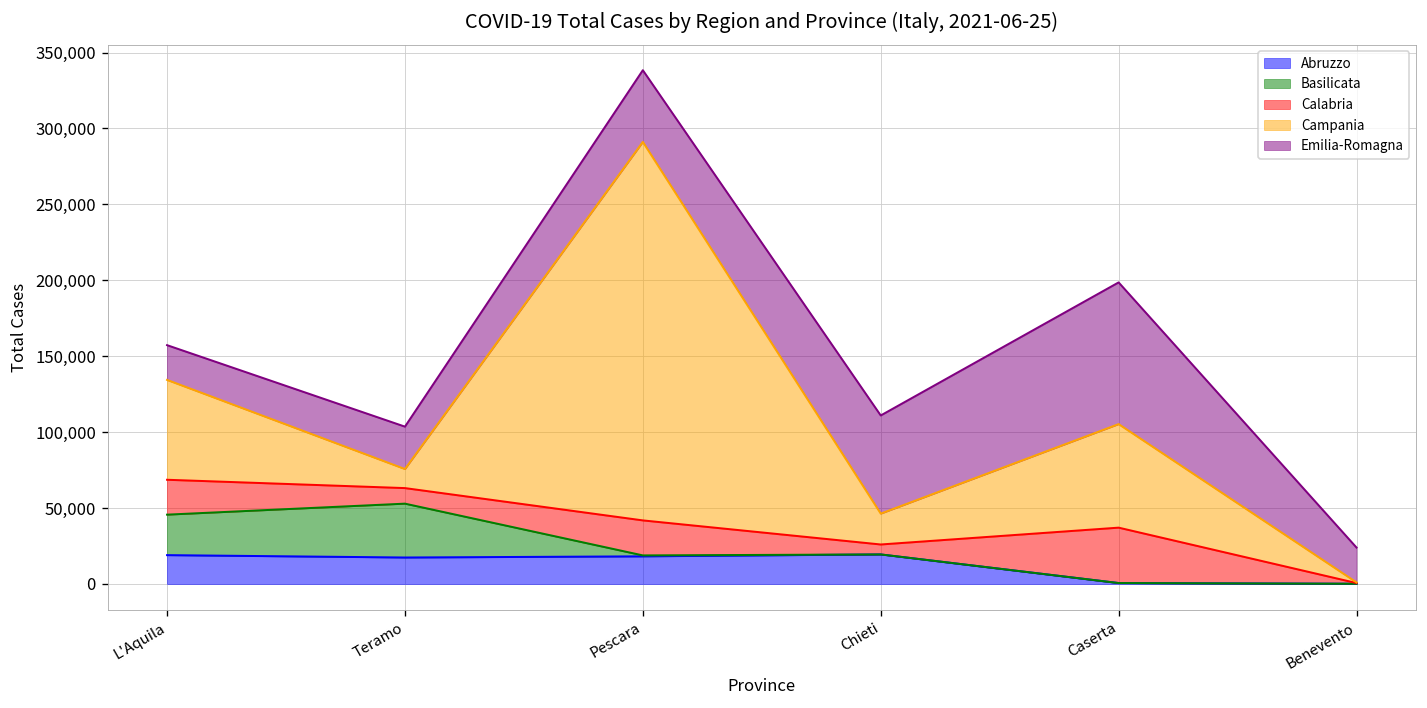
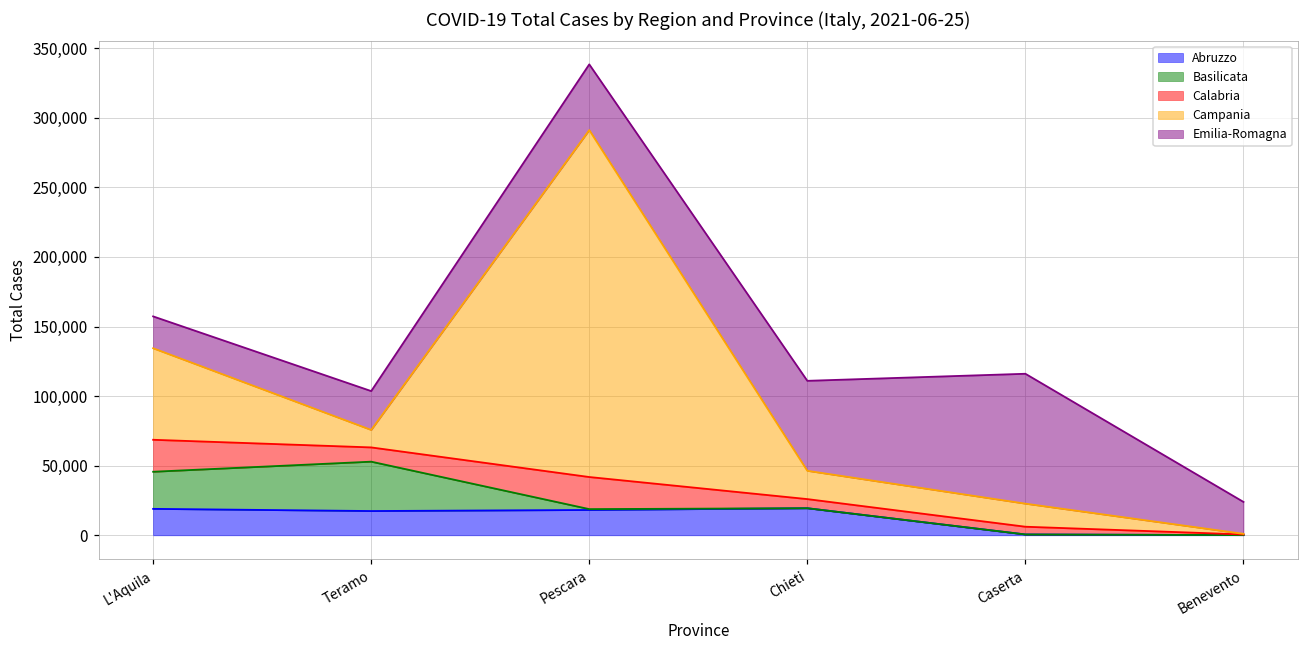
Calabria, Caserta: 36,000 -> 6,000
Campania, Caserta: 68,000 -> 17,000
